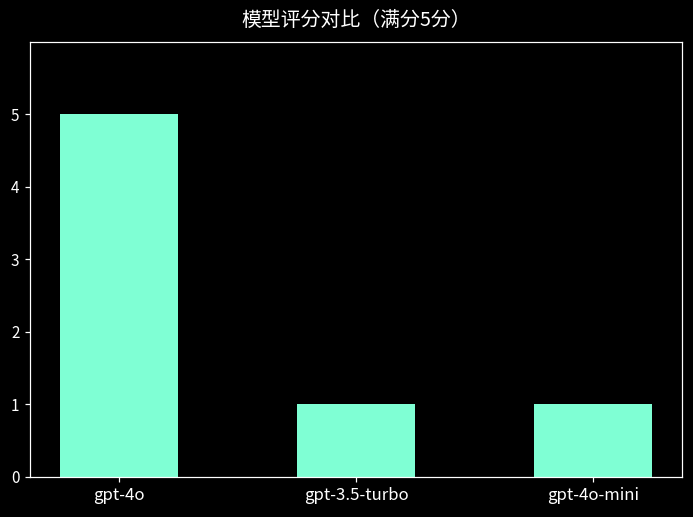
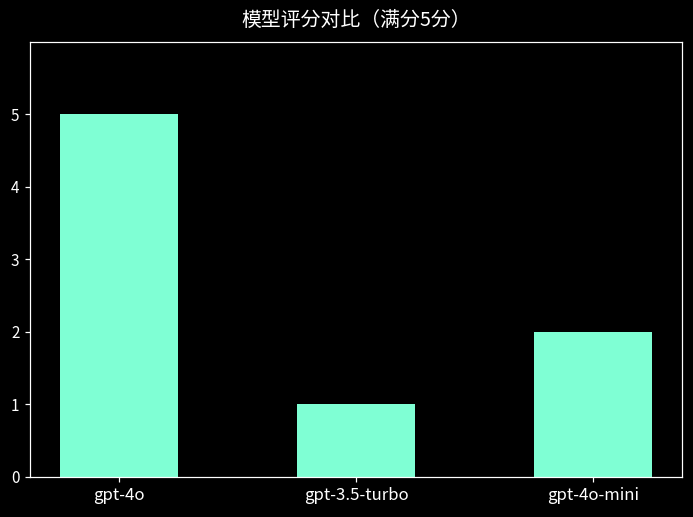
gpt-4o-mini: 1 -> 2
